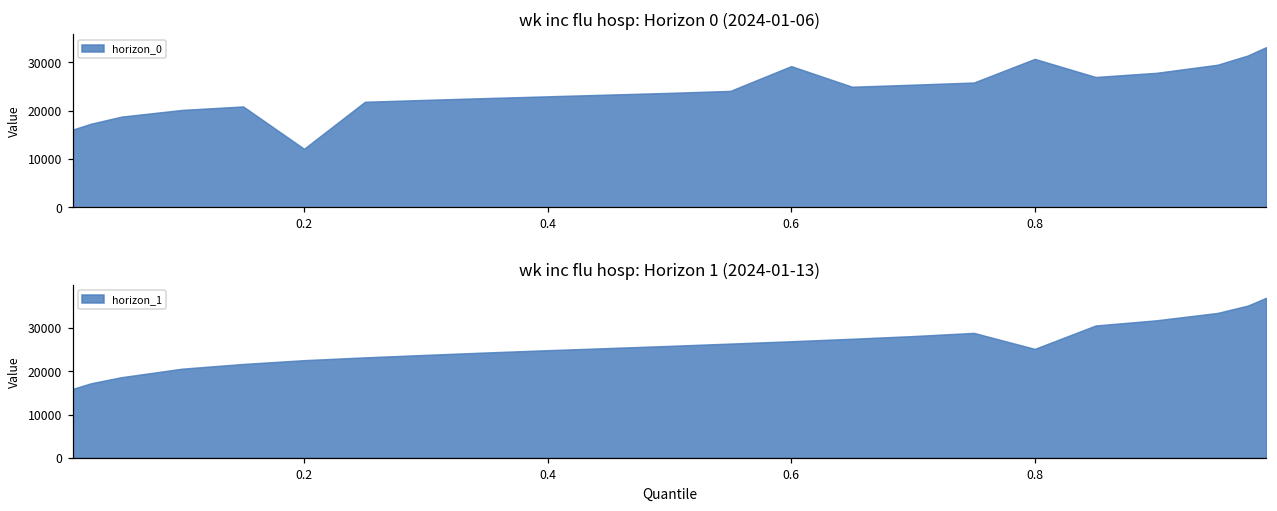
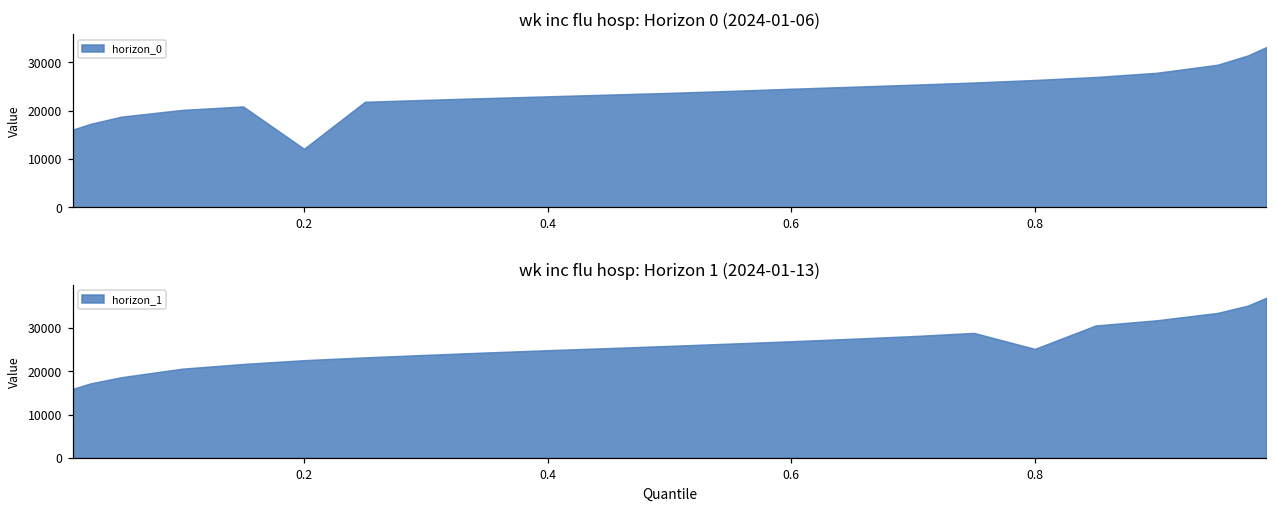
wk inc flu hosp: Horizon 0 (2024-01-06), 0.6: 29000 -> 25000
wk inc flu hosp: Horizon 0 (2024-01-06), 0.8: 31000 -> 26000
